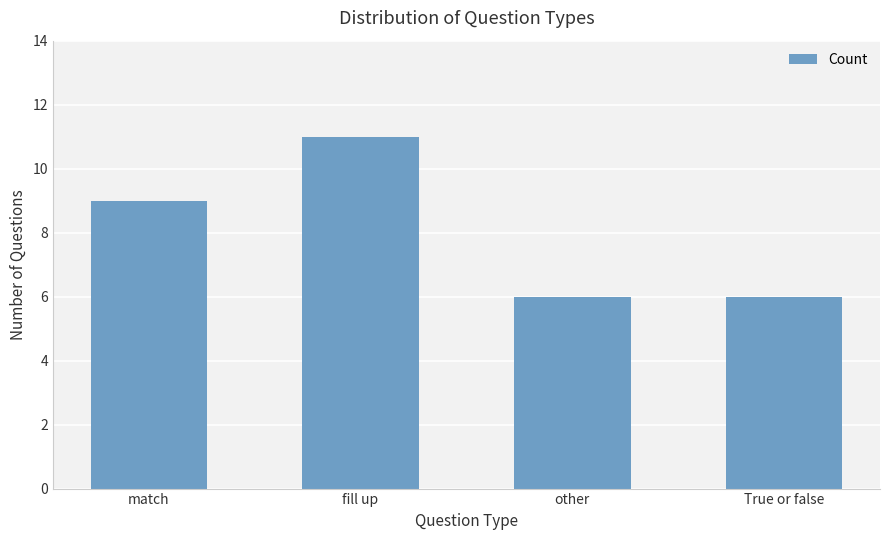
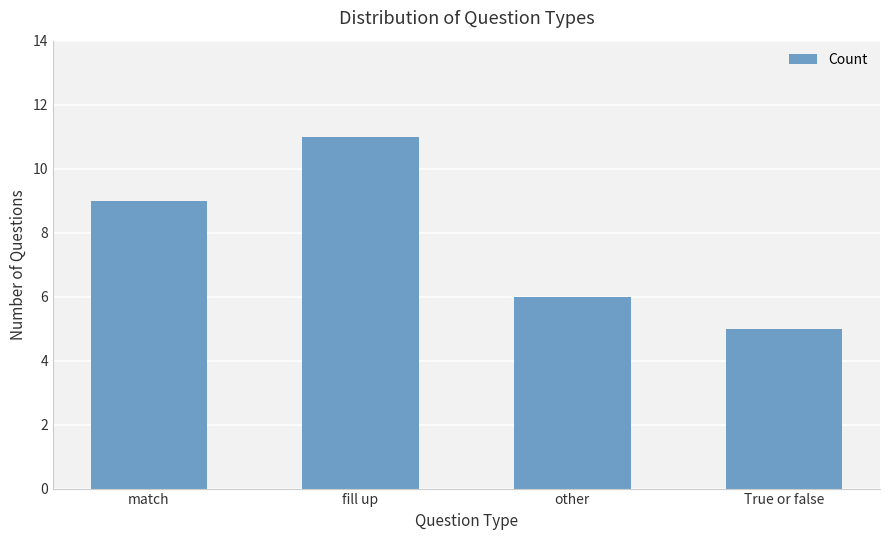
True or false: 6 -> 5
